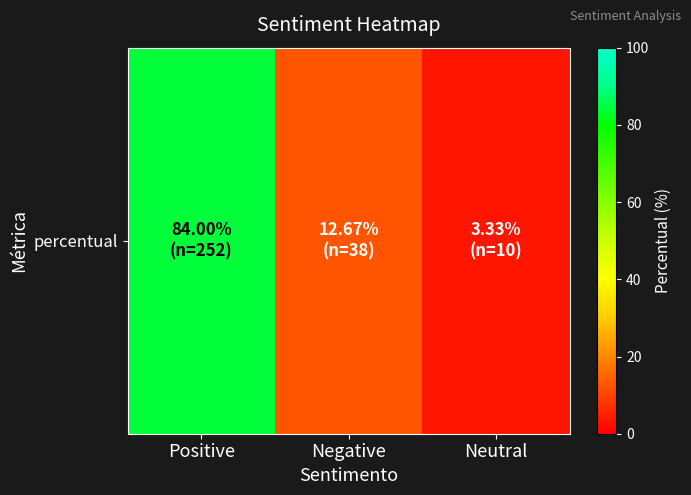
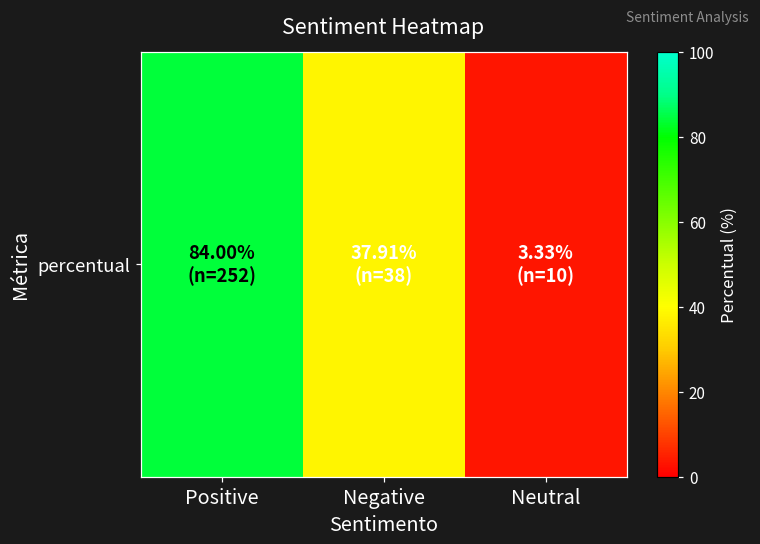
percentual, Negative: 12.67% -> 37.91%
